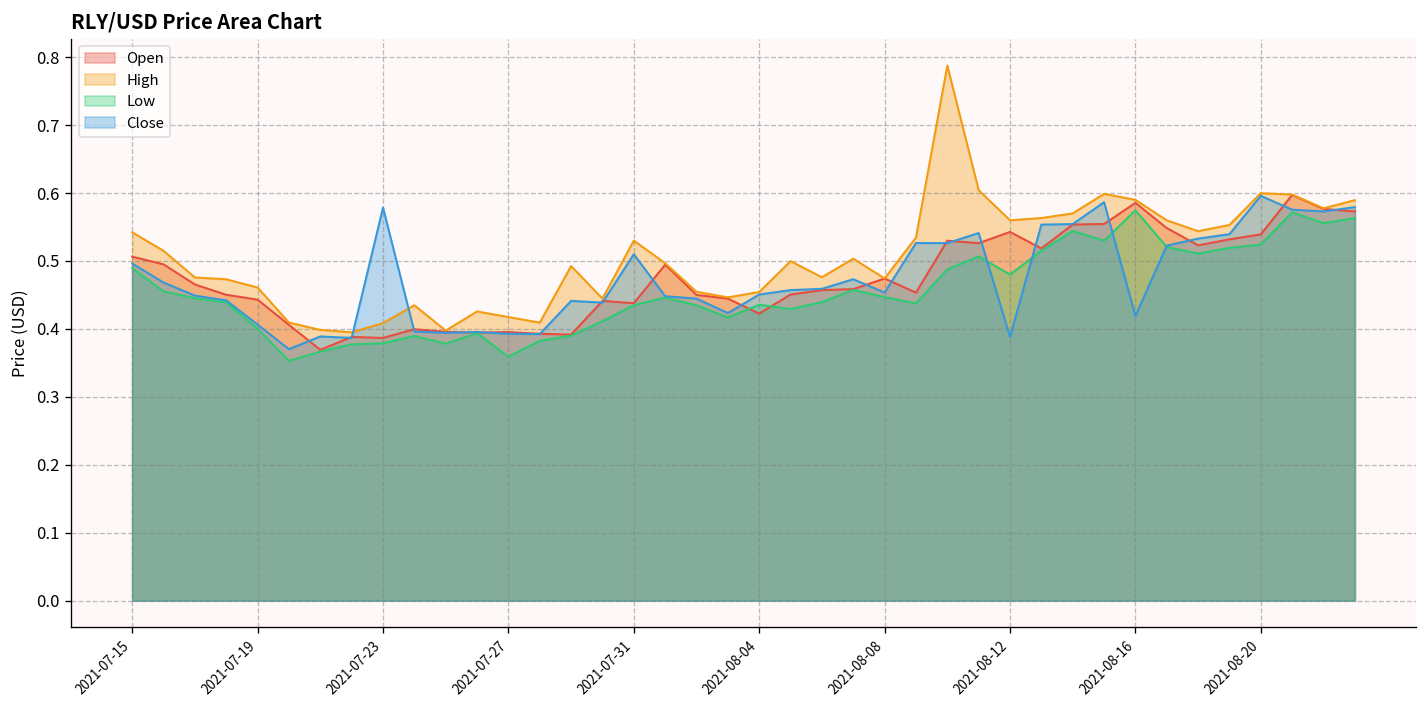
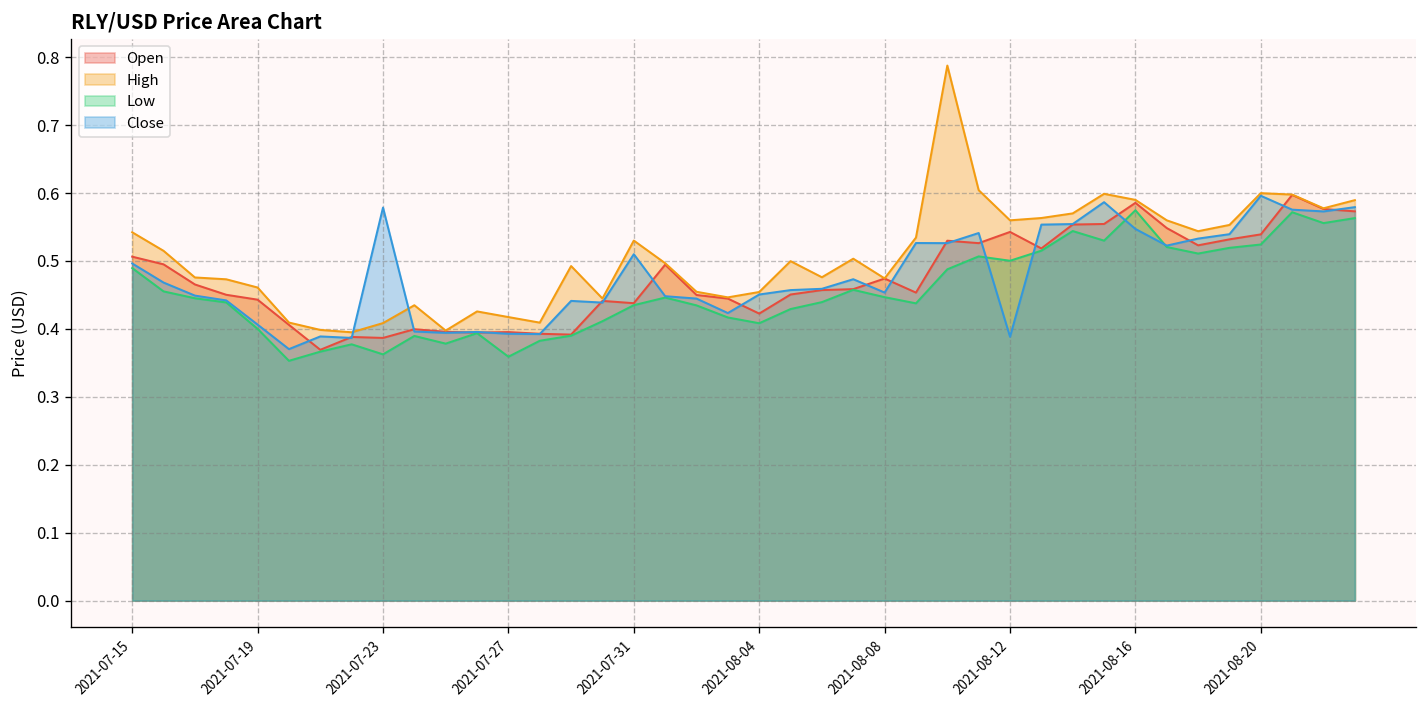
Low, 2021-07-23: 0.38 -> 0.36
Low, 2021-08-04: 0.44 -> 0.41
Low, 2021-08-12: 0.48 -> 0.50
Close, 2021-08-16: 0.42 -> 0.55
